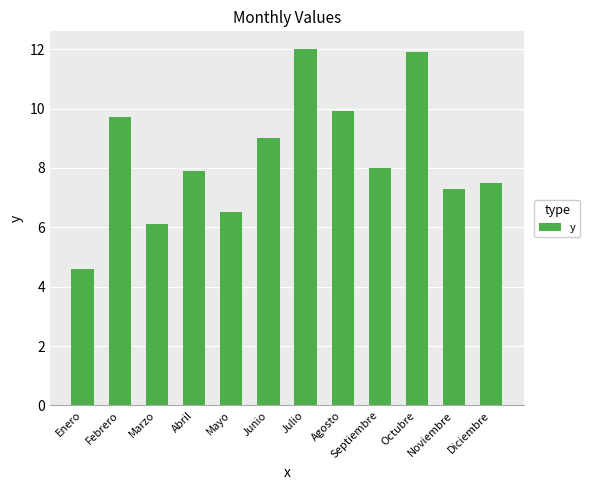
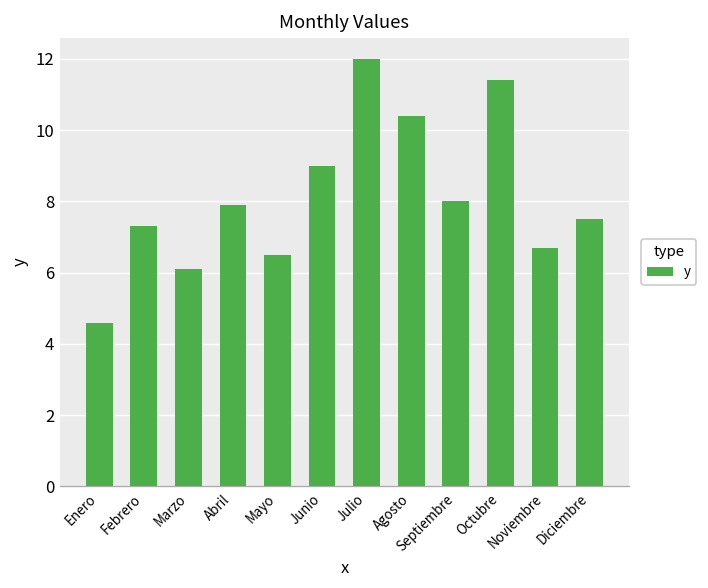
Febrero: 9.7 -> 7.3
Agosto: 9.9 -> 10.4
Octubre: 11.9 -> 11.4
Noviembre: 7.3 -> 6.7
